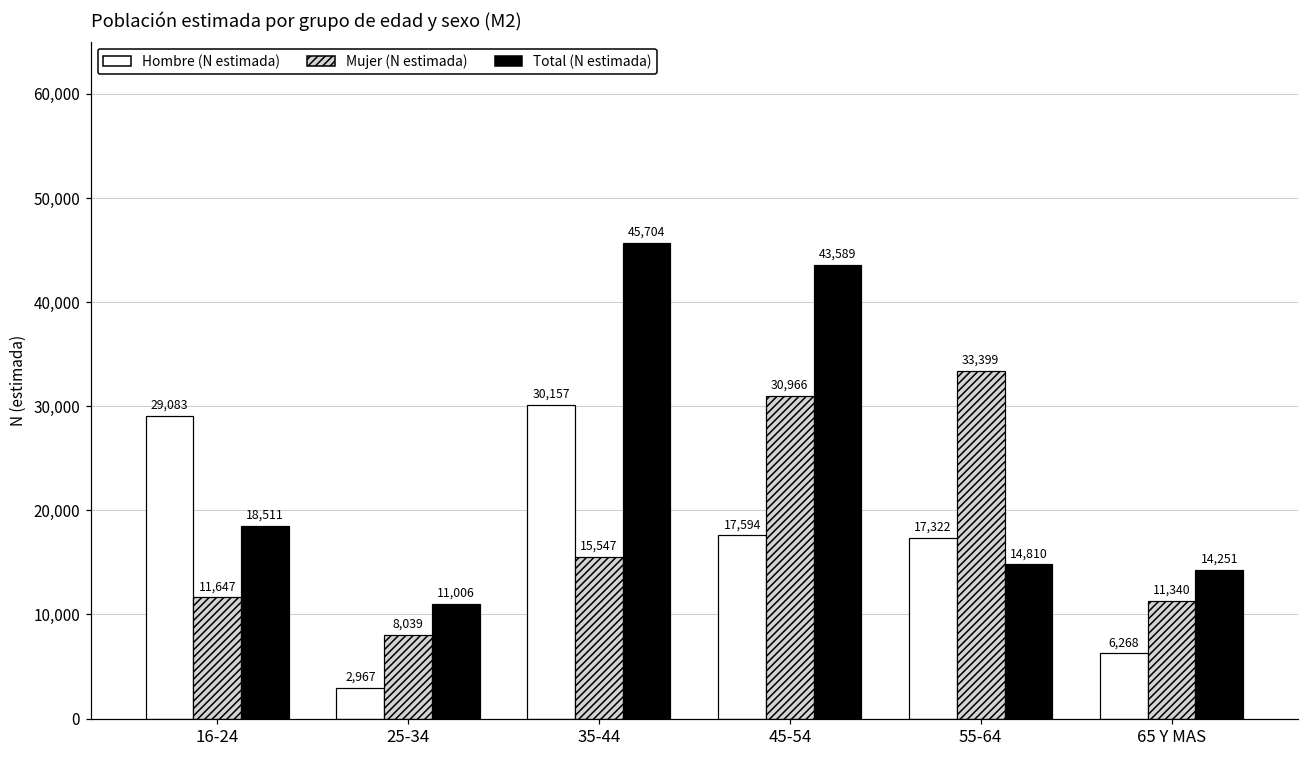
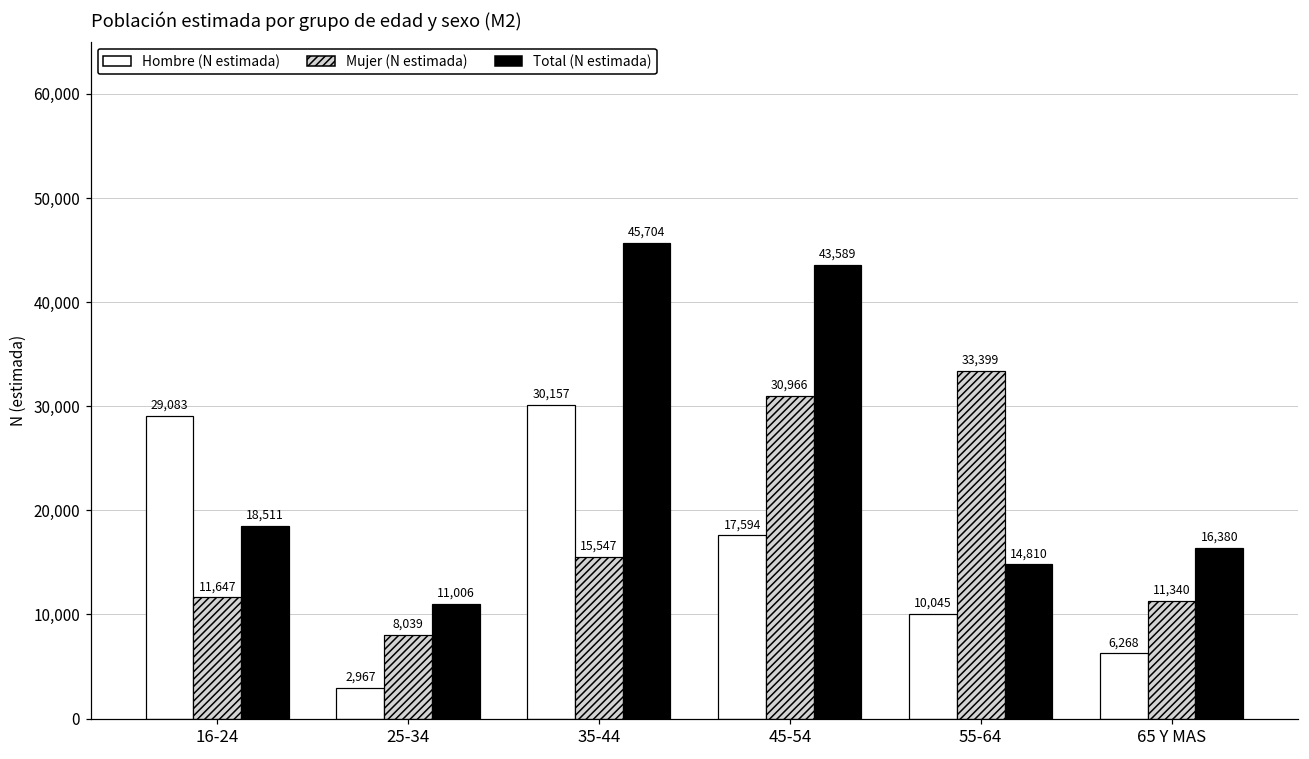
Hombre (N estimada), 55-64: 17,322 -> 10,045
Total (N estimada), 65 Y MAS: 14,251 -> 16,380
